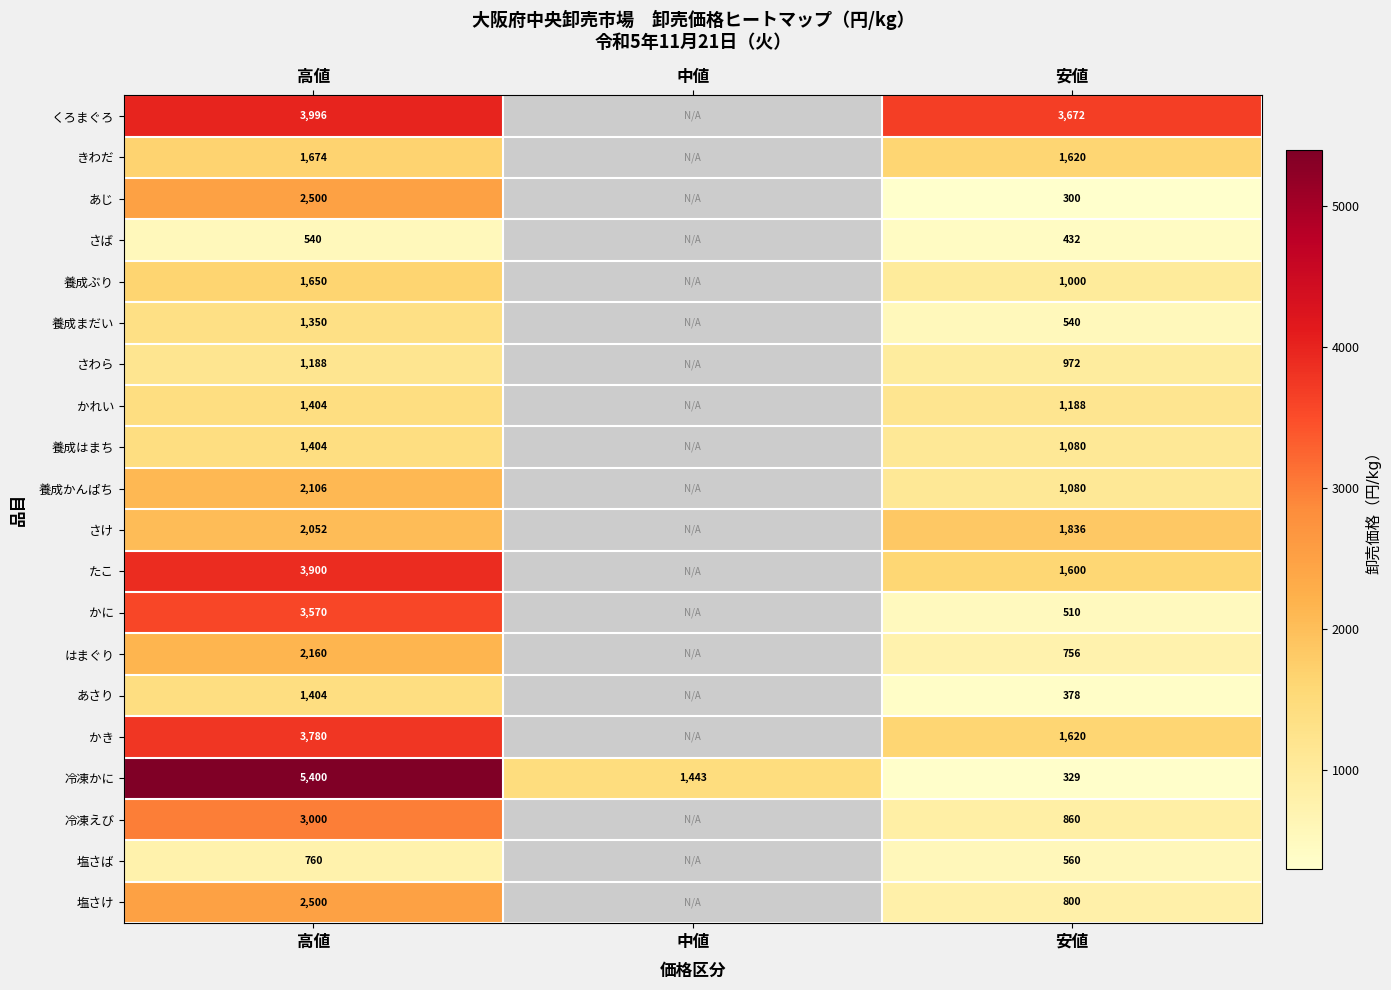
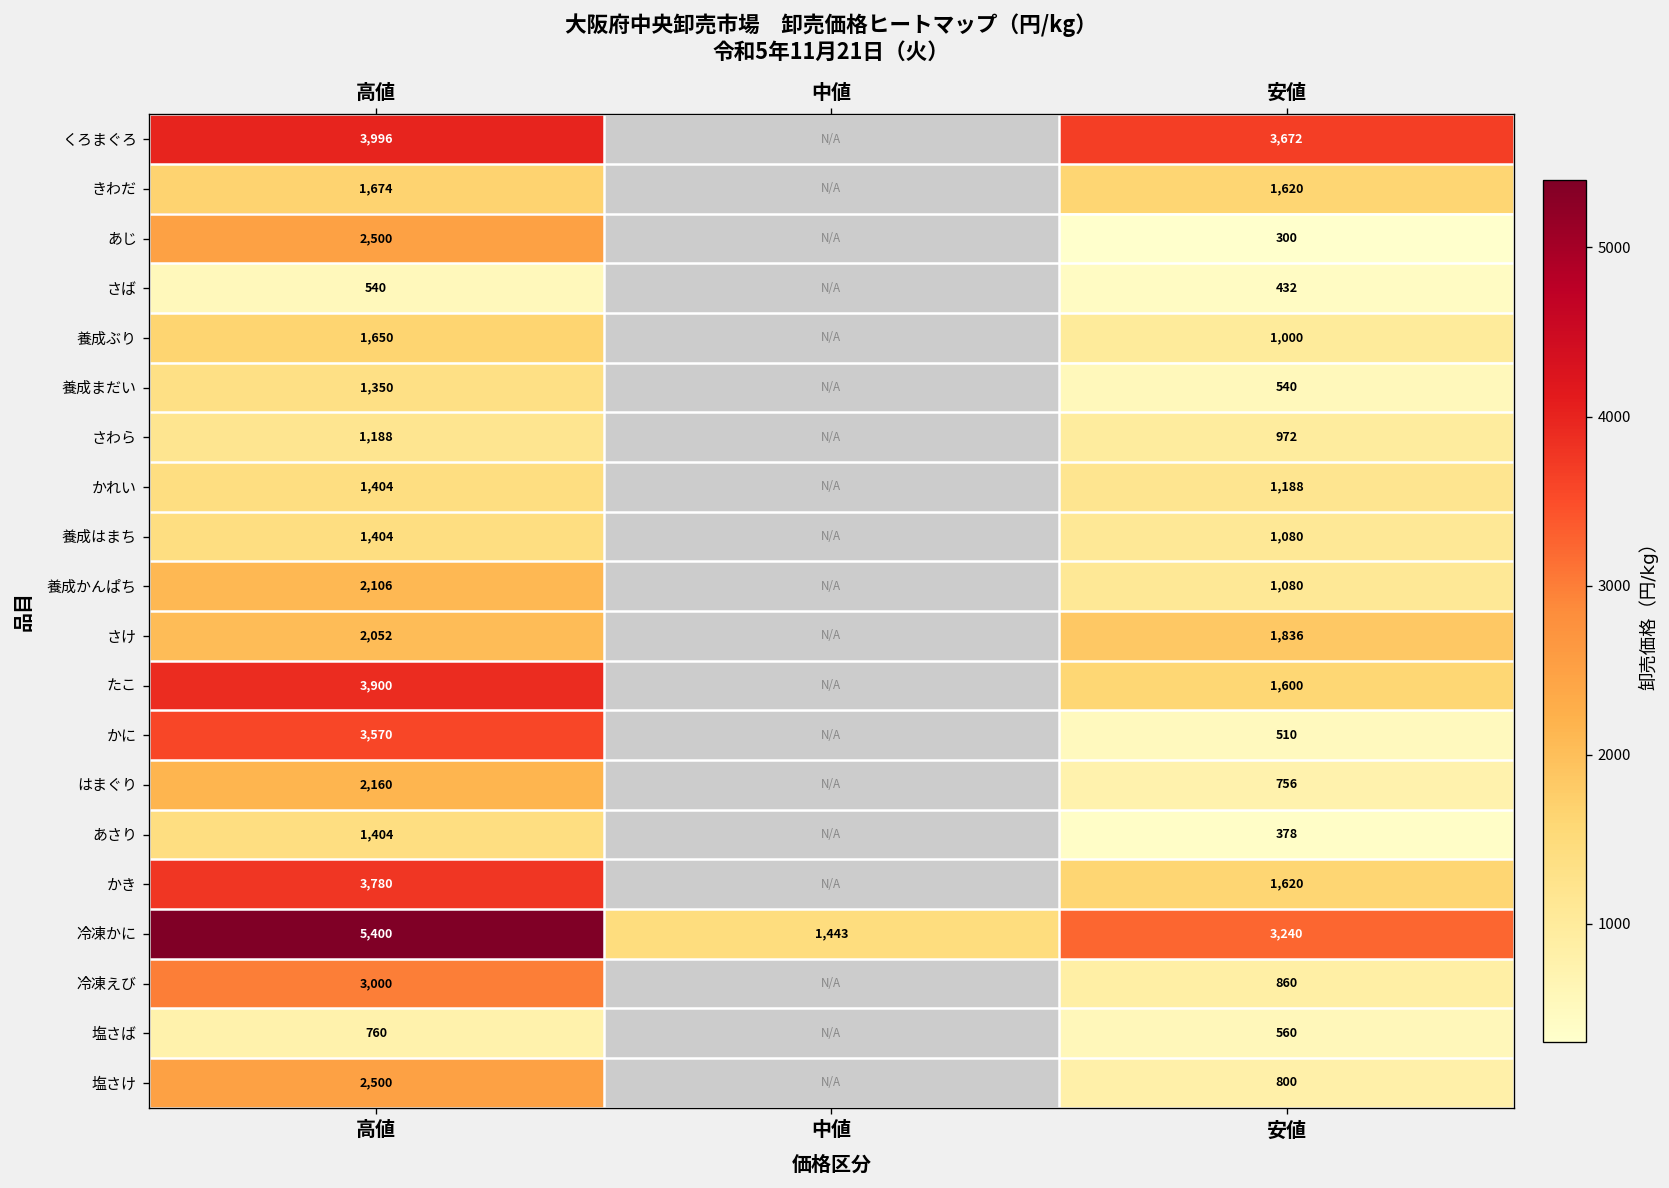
冷凍かに, 安値: 329 -> 3,240
